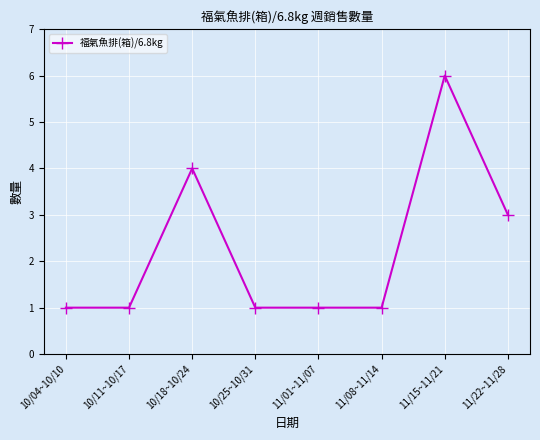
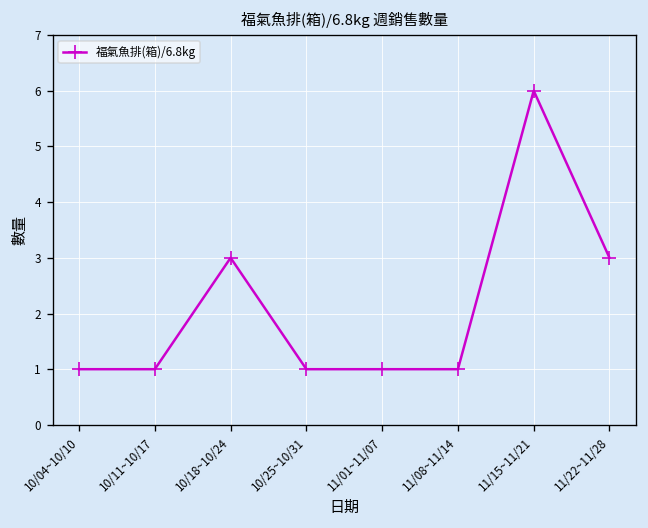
10/18~10/24: 4 -> 3
